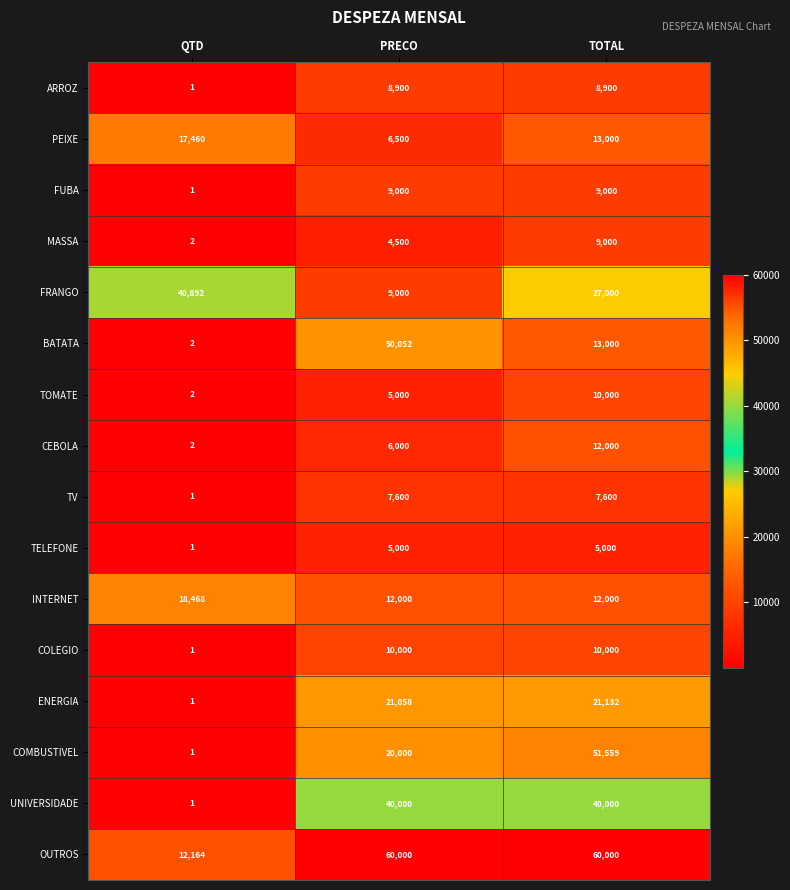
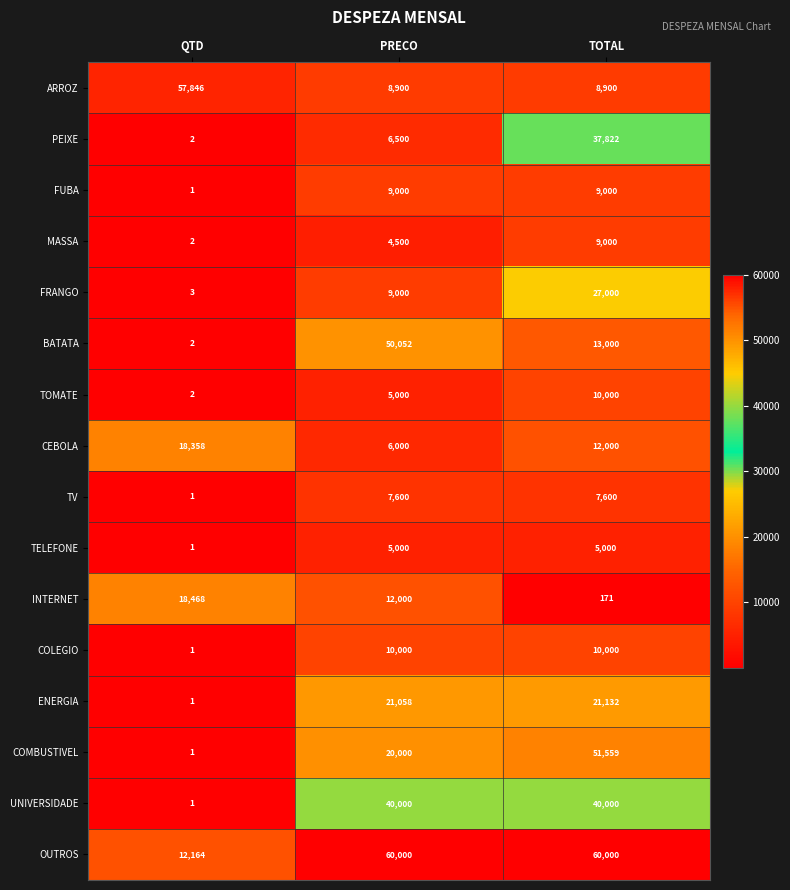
ARROZ, QTD: 1 -> 57,846
PEIXE, QTD: 17,460 -> 2
PEIXE, TOTAL: 13,000 -> 37,822
FRANGO, QTD: 40,892 -> 3
CEBOLA, QTD: 2 -> 18,358
INTERNET, TOTAL: 12,000 -> 171
